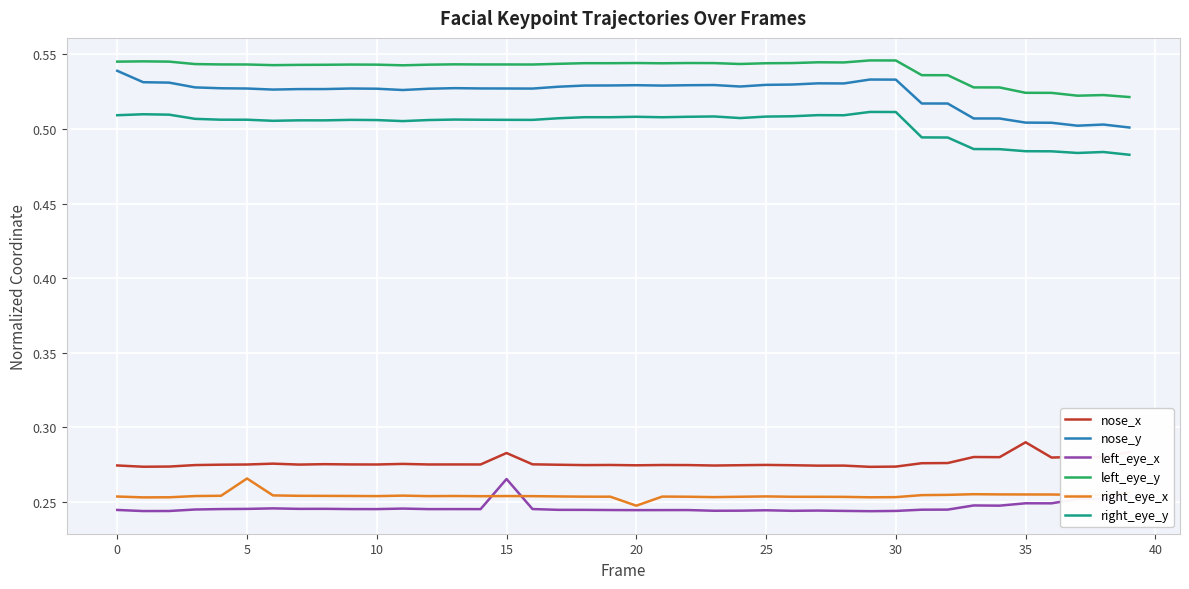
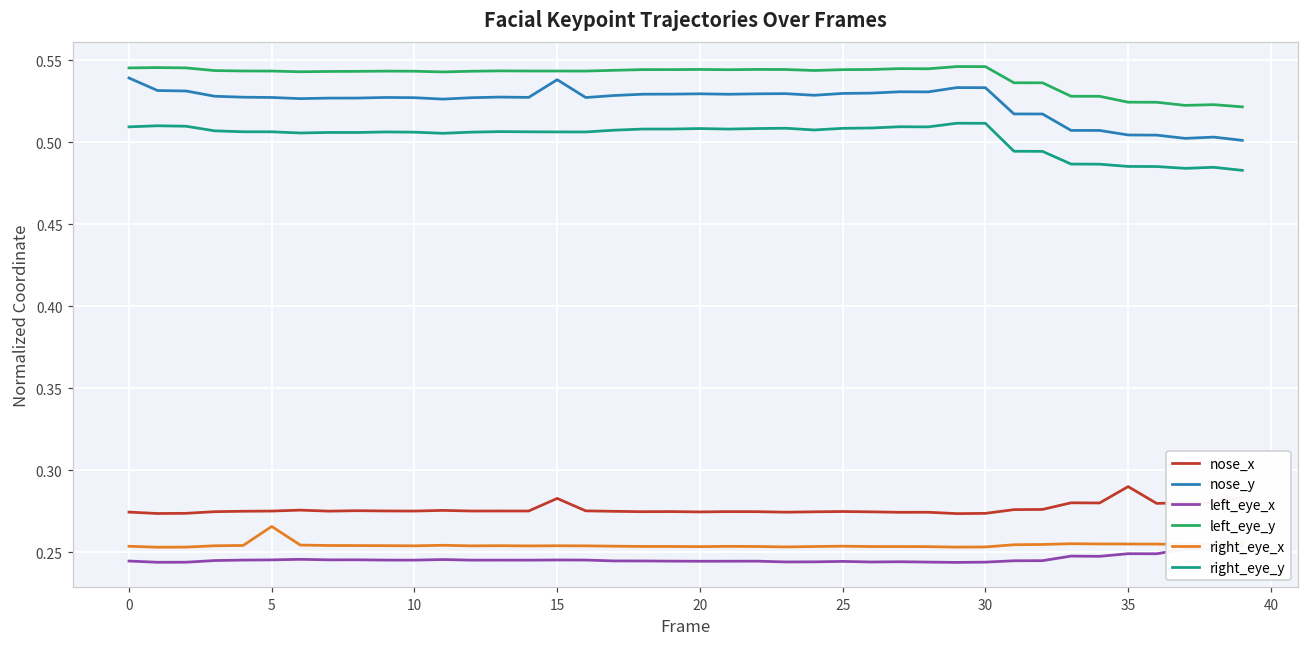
nose_y, 15: 0.527 -> 0.538
left_eye_x, 15: 0.265 -> 0.245
right_eye_x, 20: 0.247 -> 0.253
